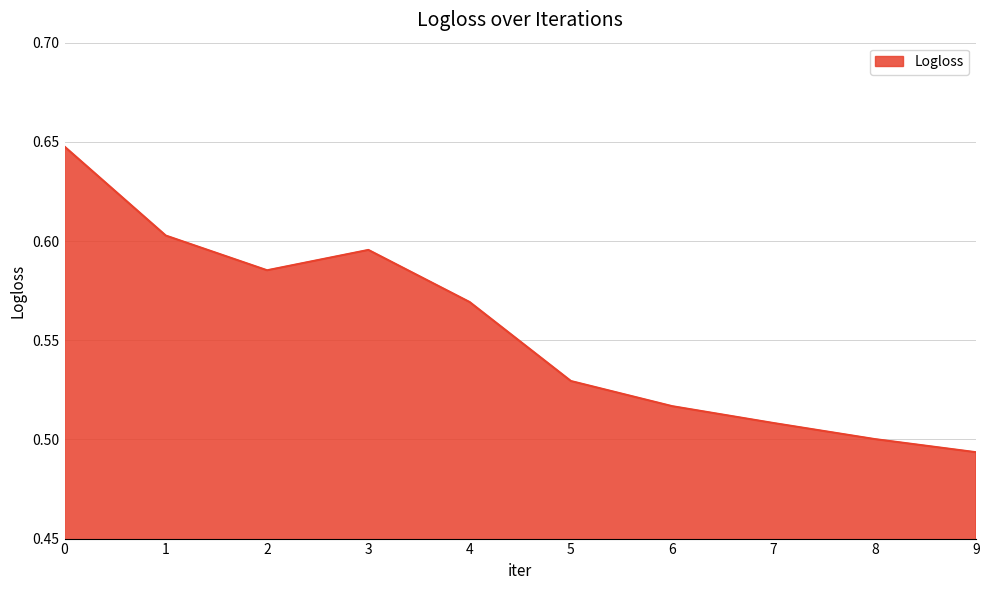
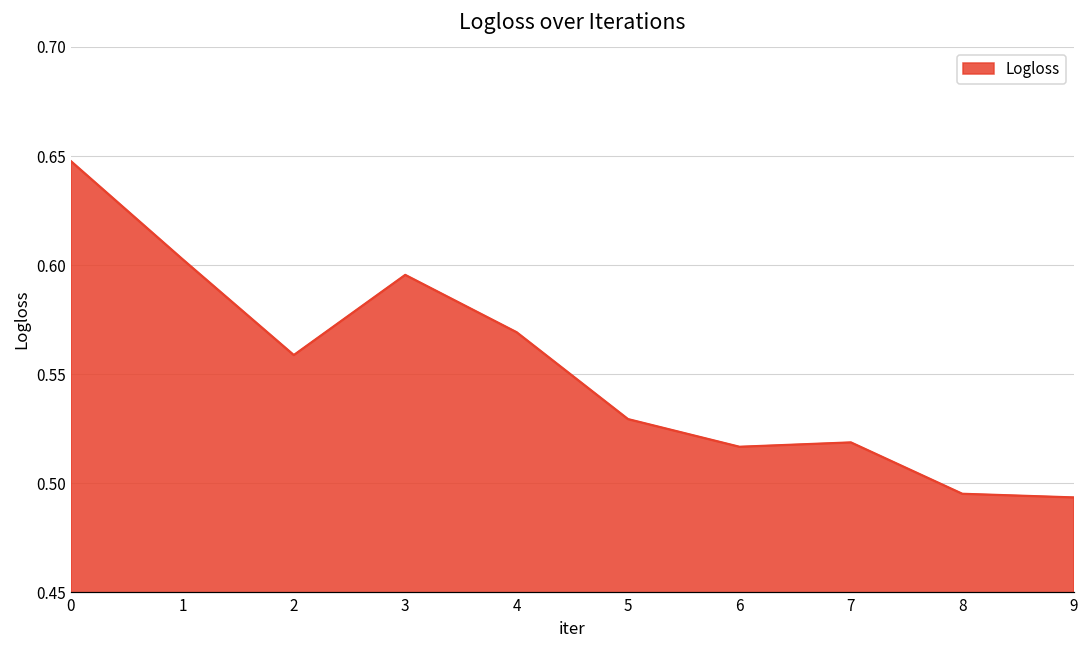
2: 0.585 -> 0.559
7: 0.508 -> 0.519
8: 0.500 -> 0.495
